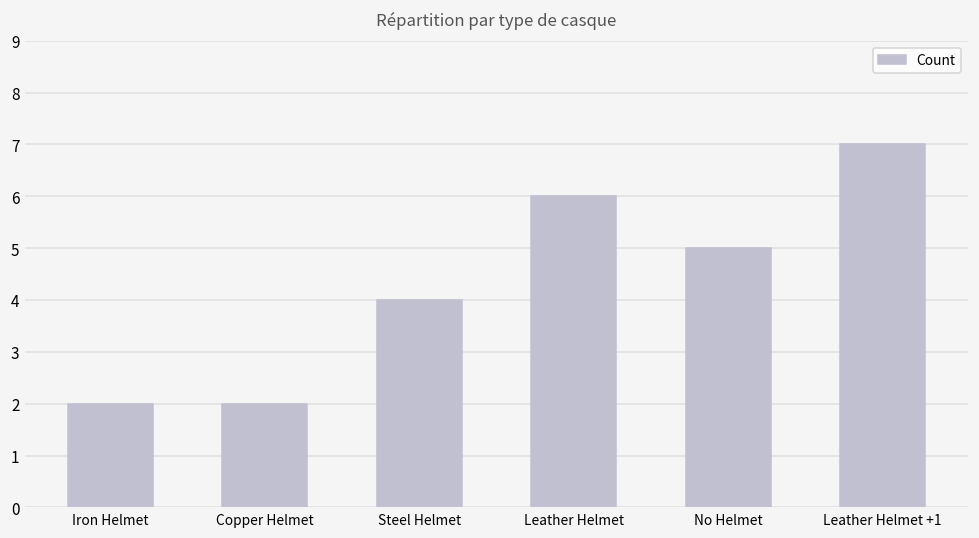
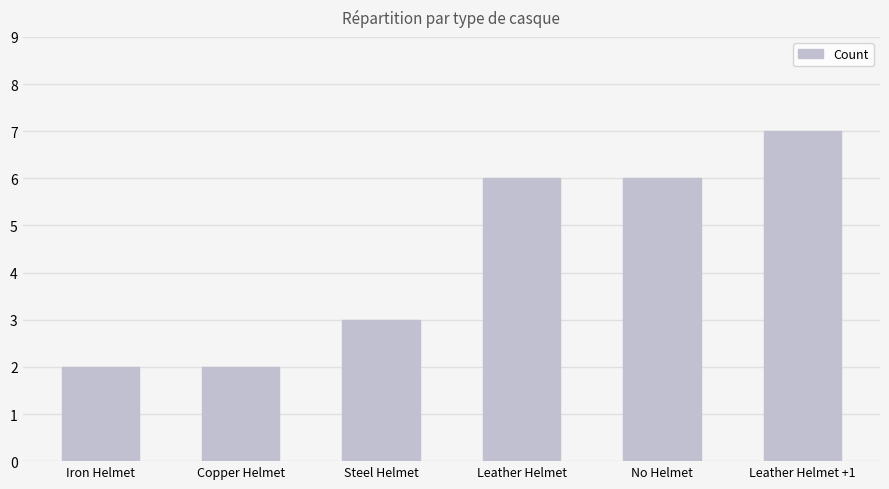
Steel Helmet: 4 -> 3
No Helmet: 5 -> 6
